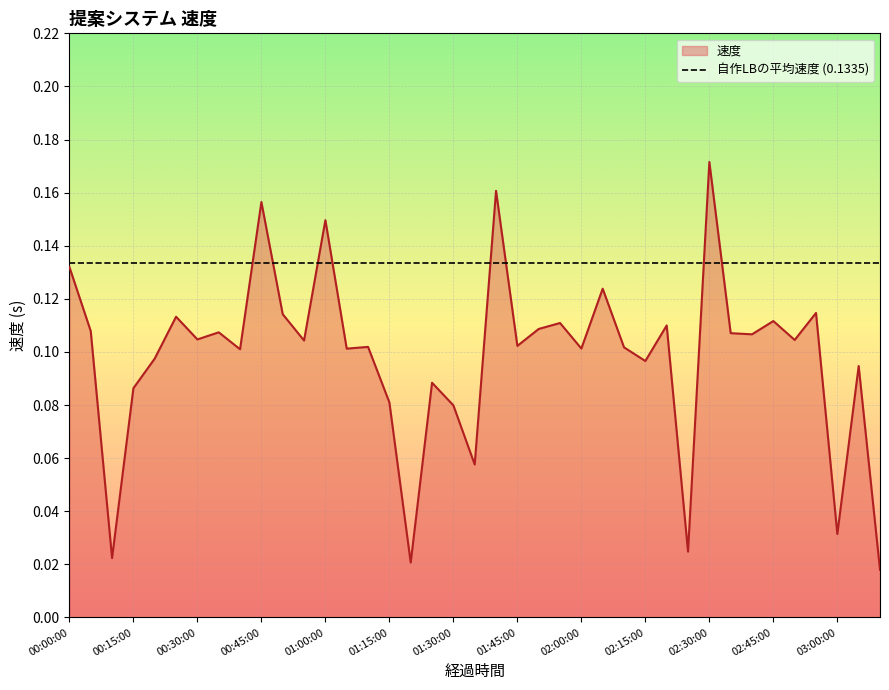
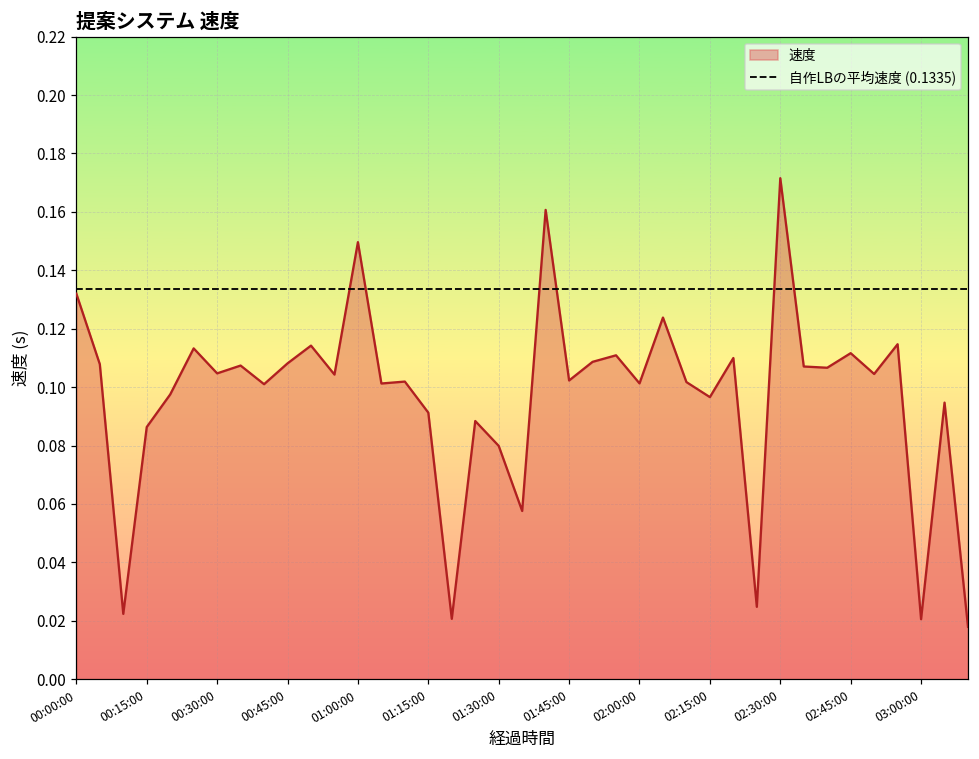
00:45:00: 0.156 -> 0.108
01:15:00: 0.081 -> 0.091
03:00:00: 0.031 -> 0.021
